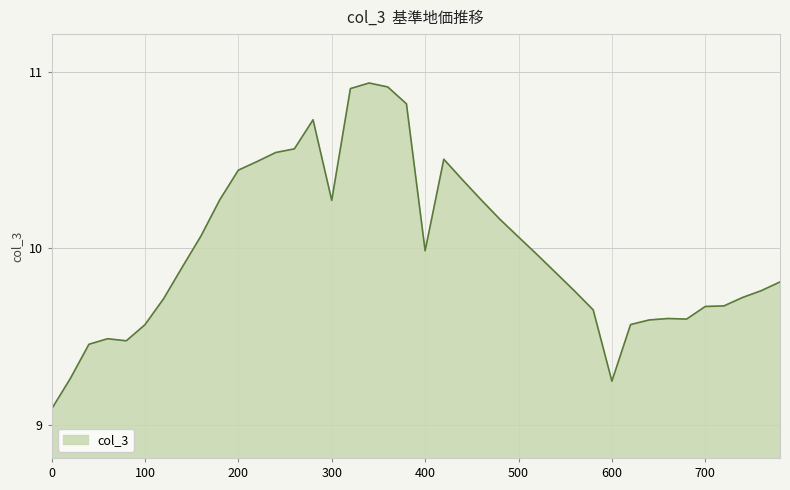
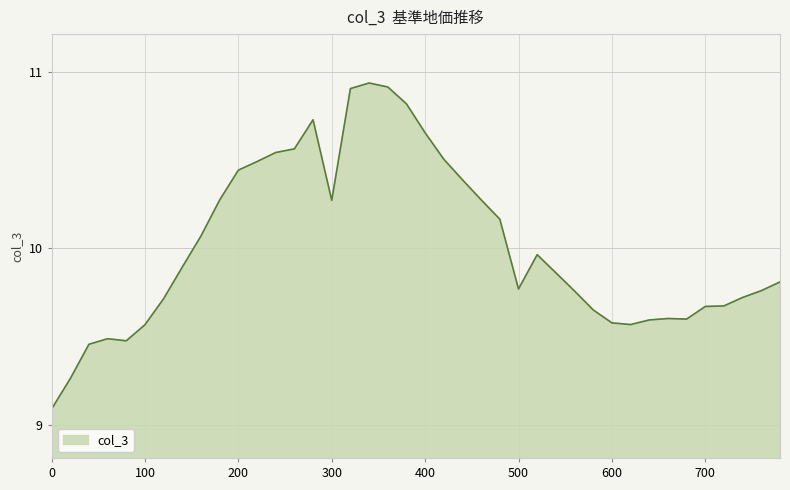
400: 9.99 -> 10.65
500: 10.06 -> 9.77
600: 9.25 -> 9.58
